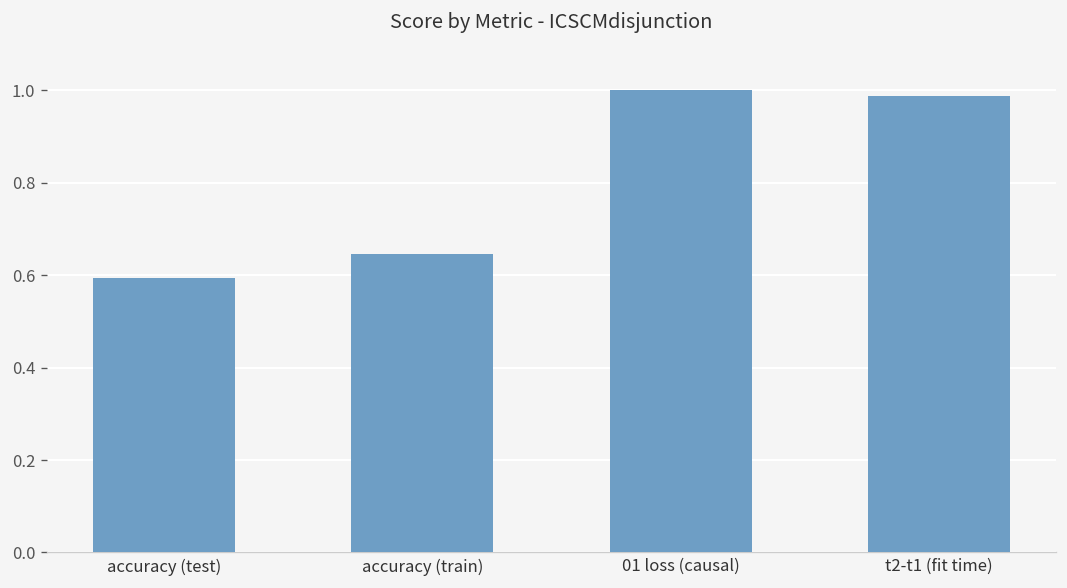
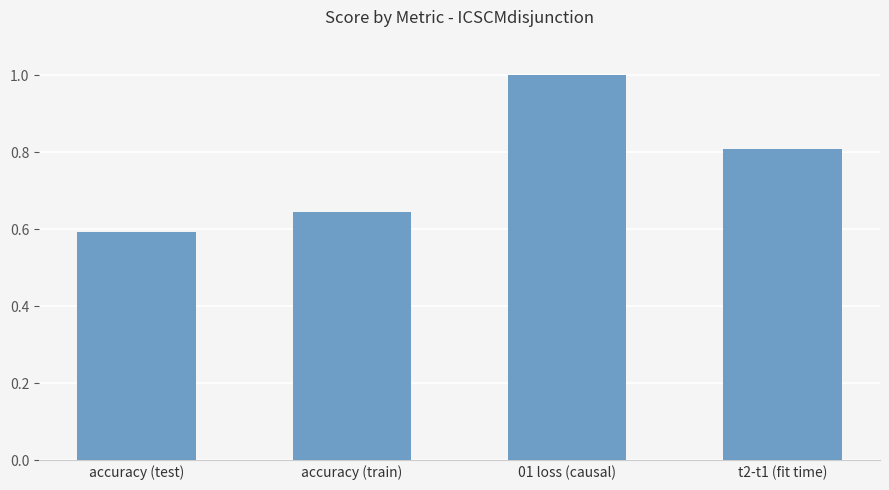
t2-t1 (fit time): 0.99 -> 0.81
